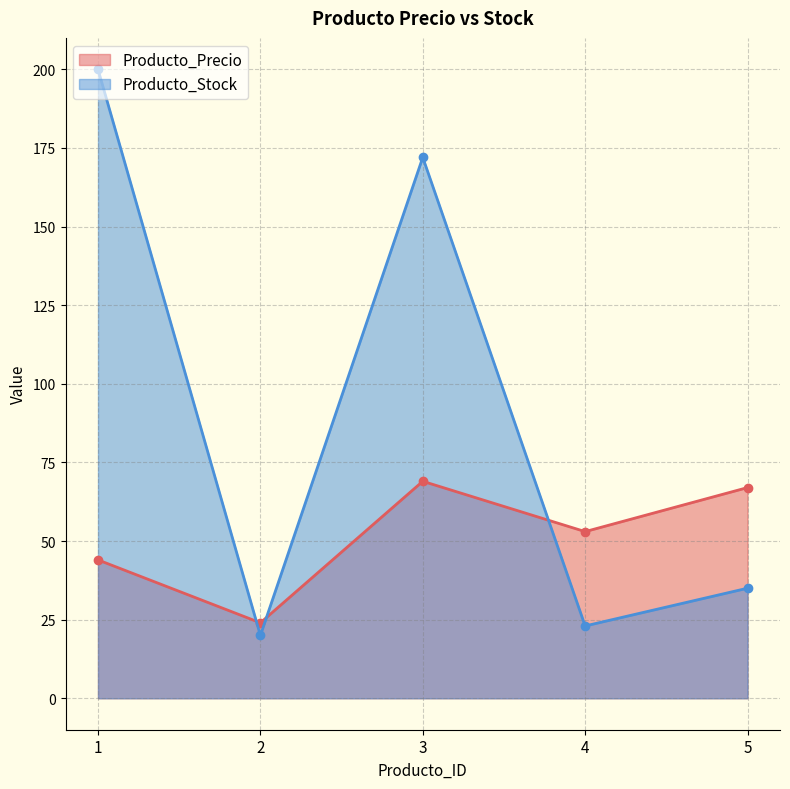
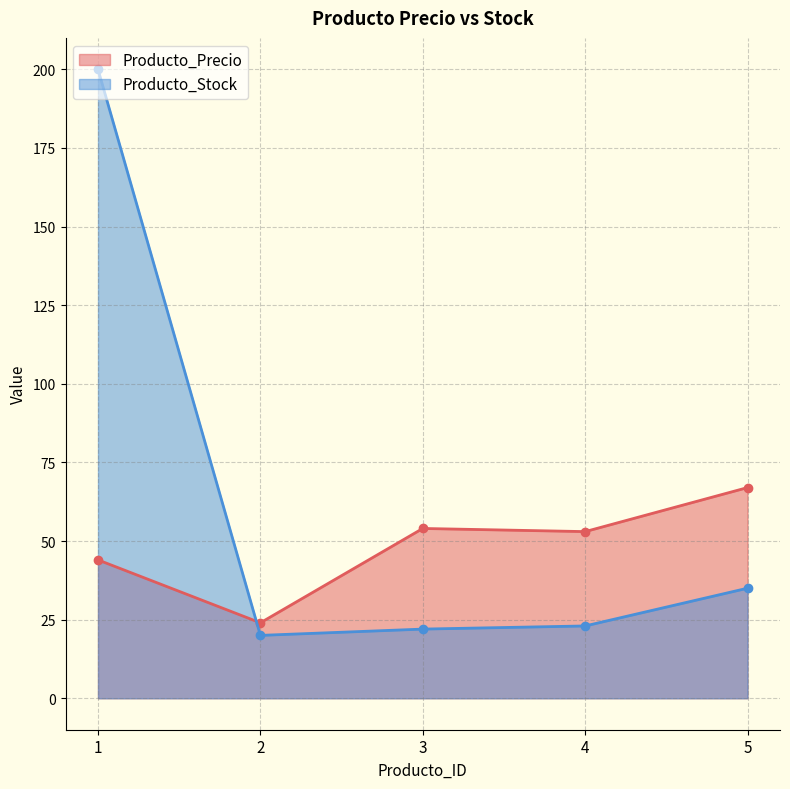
Producto_Precio, 3: 69 -> 54
Producto_Stock, 3: 172 -> 22
